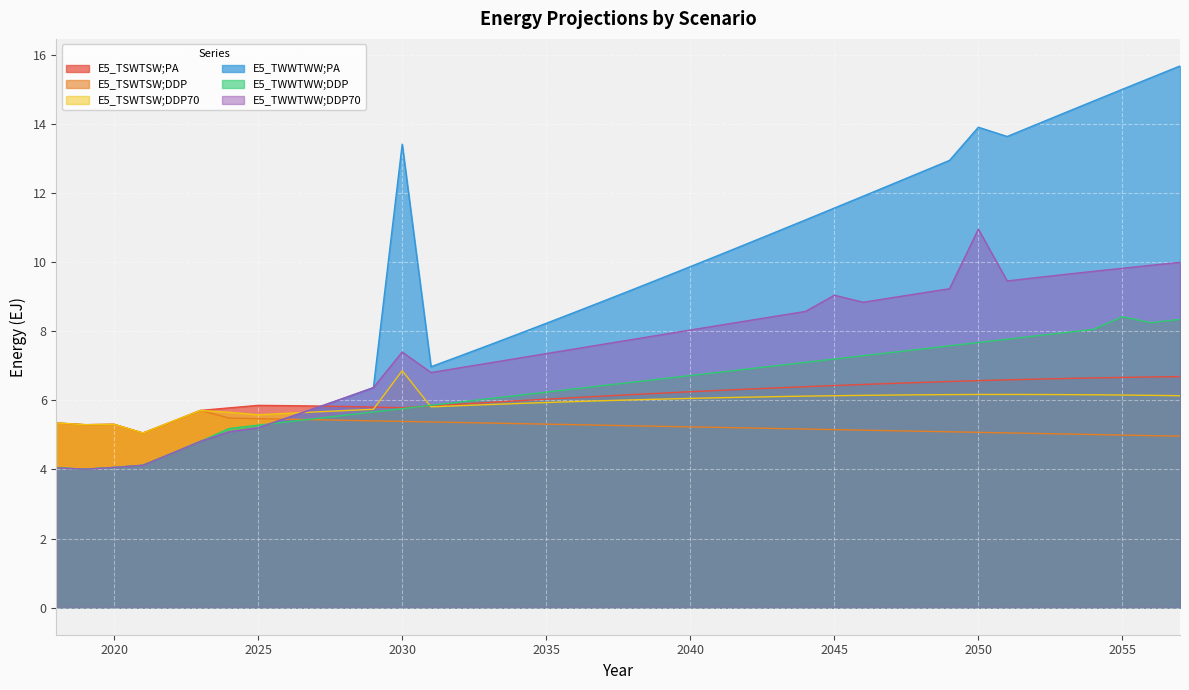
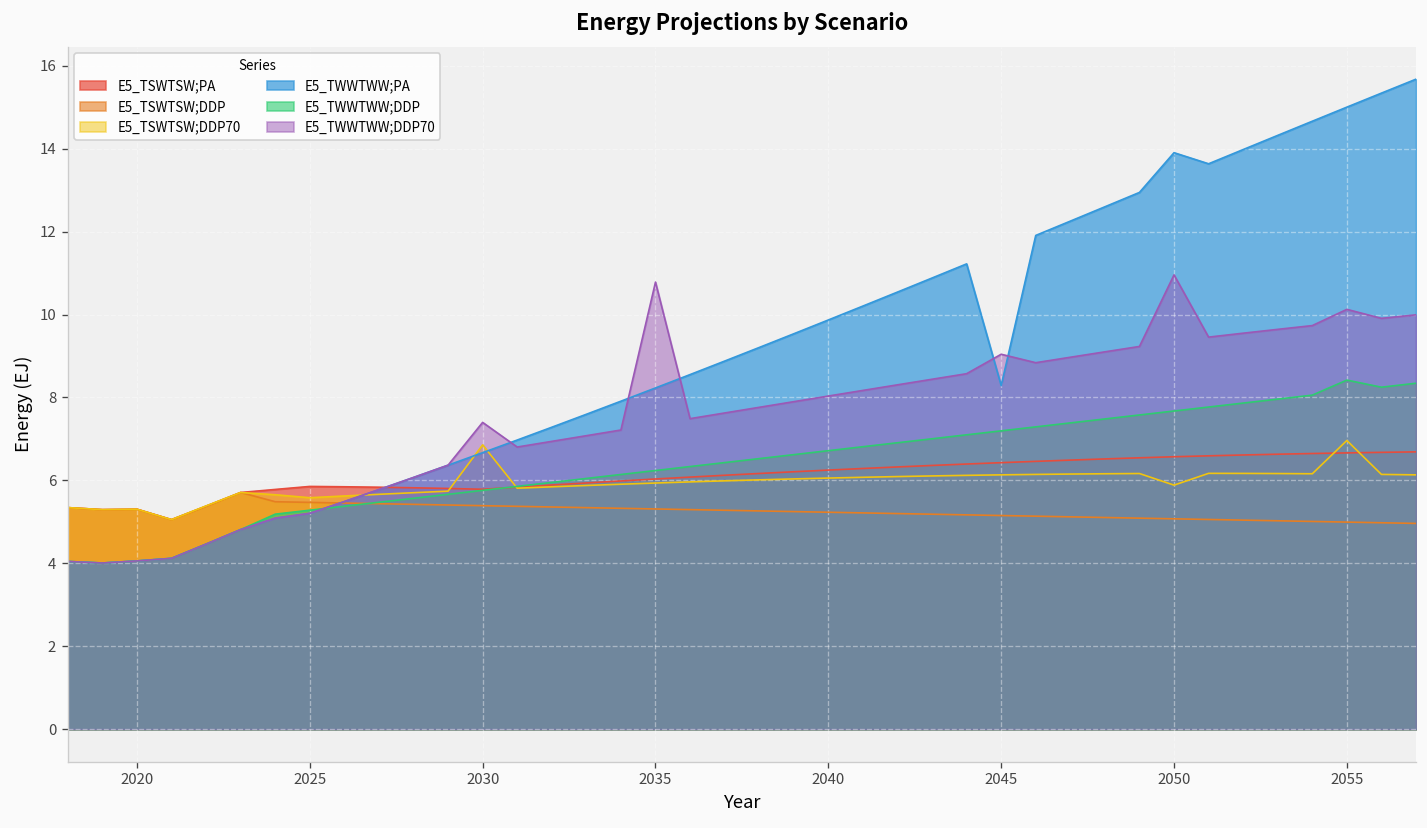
E5_TWWTWW;PA, 2030: 13.4 -> 6.7
E5_TWWTWW;DDP70, 2035: 7.4 -> 10.8
E5_TWWTWW;PA, 2045: 11.6 -> 8.3
E5_TSWTSW;DDP70, 2050: 6.2 -> 5.9
E5_TSWTSW;DDP70, 2055: 6.2 -> 7.0
E5_TWWTWW;DDP70, 2055: 9.8 -> 10.1
